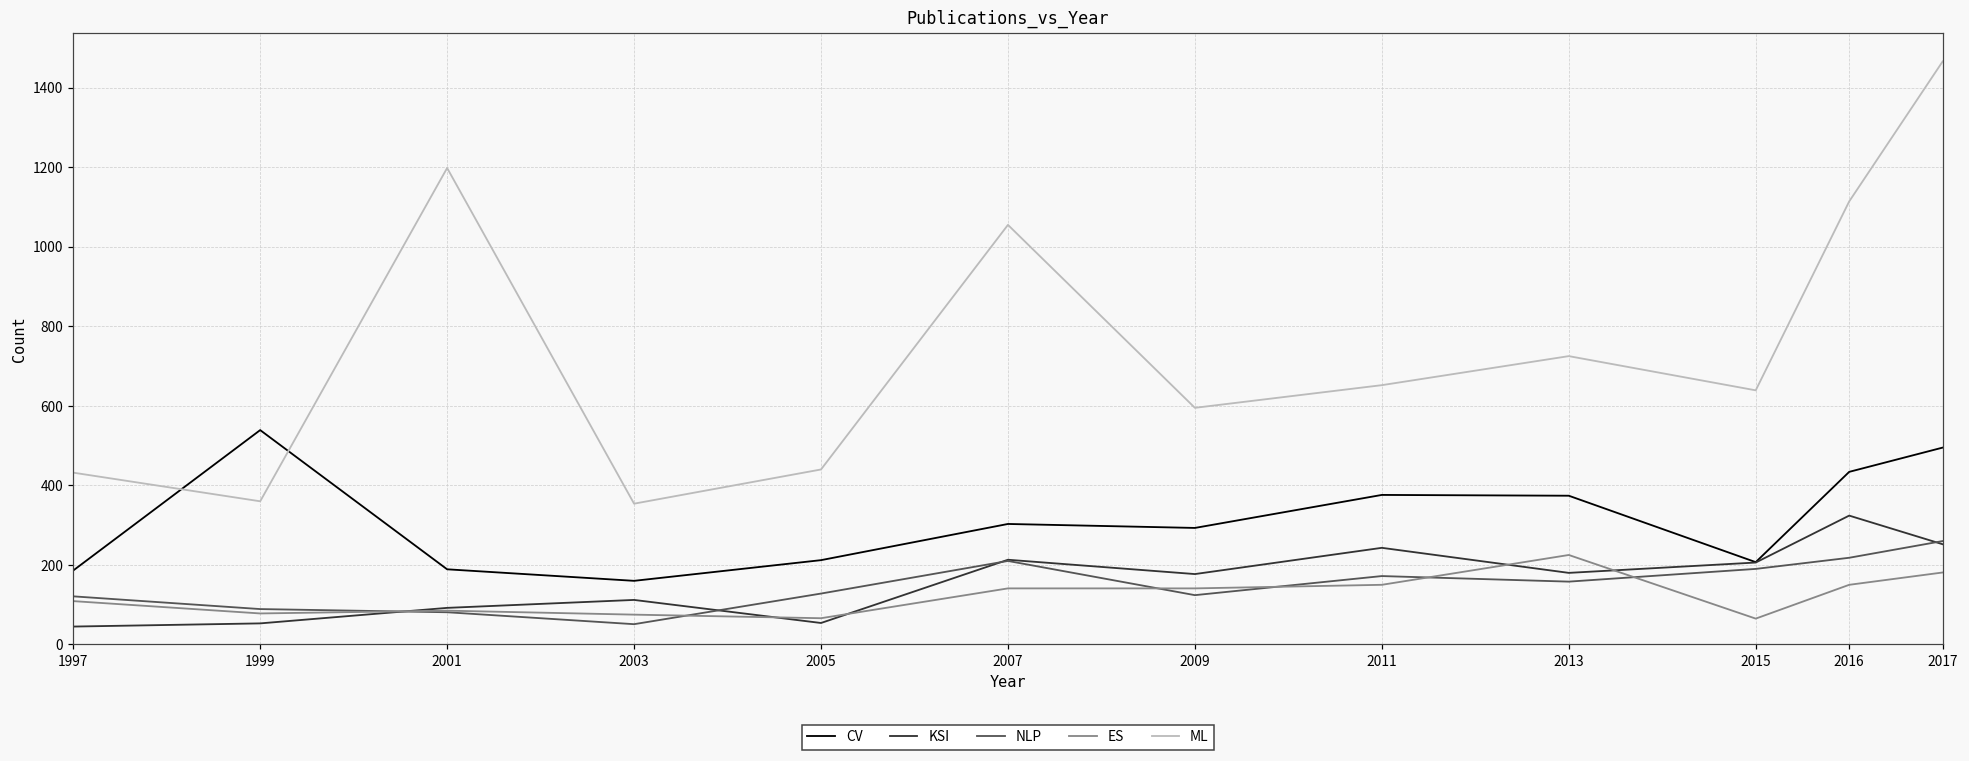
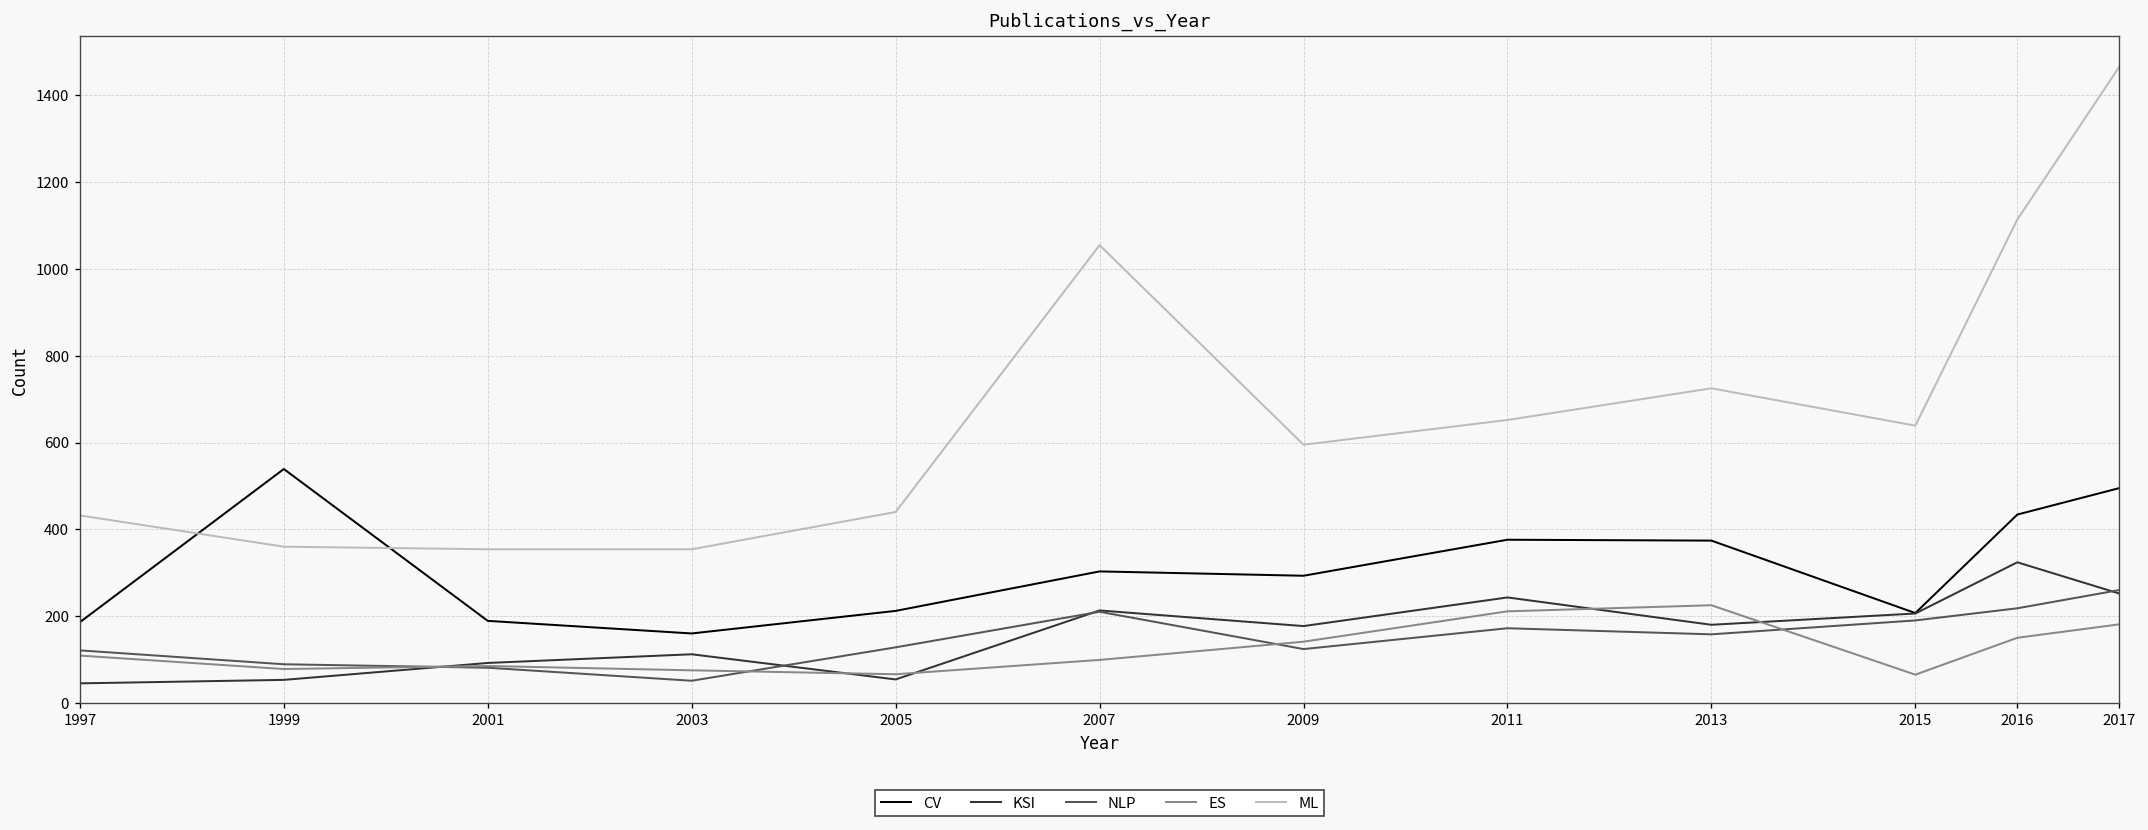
ML, 2001: 1200 -> 350
ES, 2007: 140 -> 100
ES, 2011: 150 -> 210
